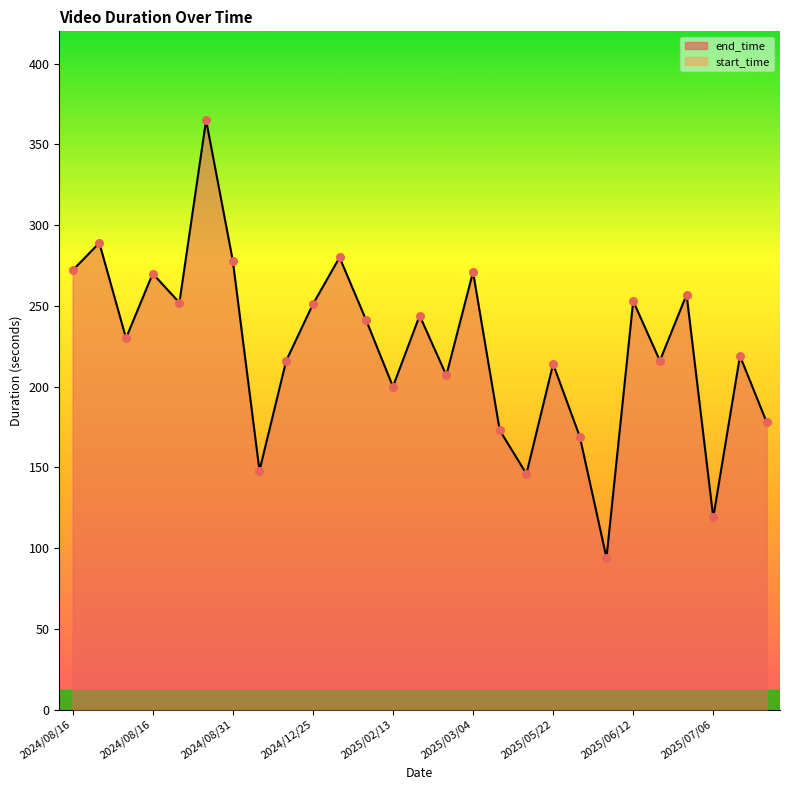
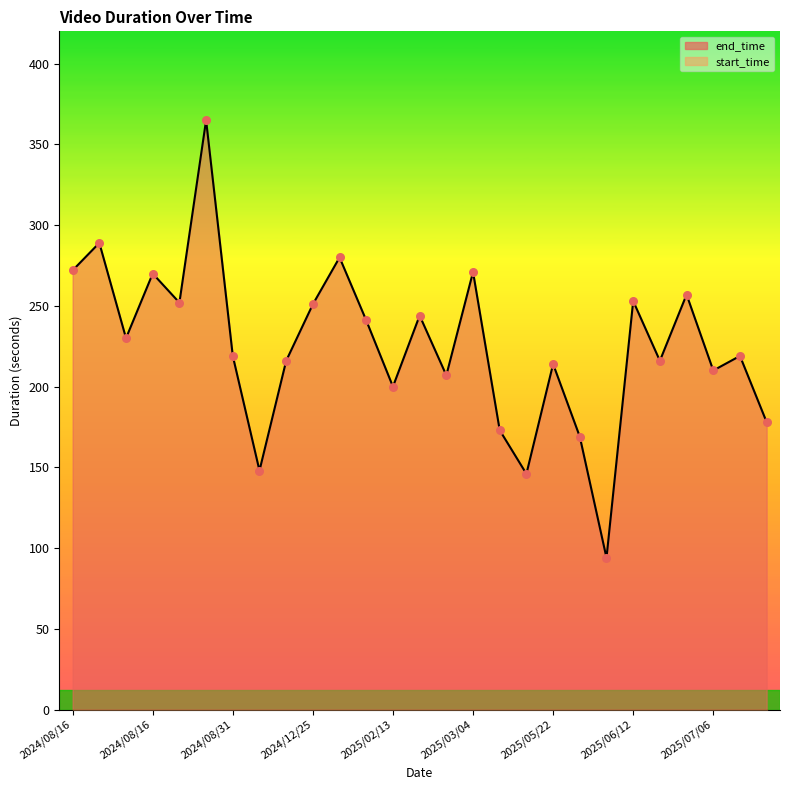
end_time, 2024/08/31: 278 -> 219
end_time, 2025/07/06: 119 -> 210
